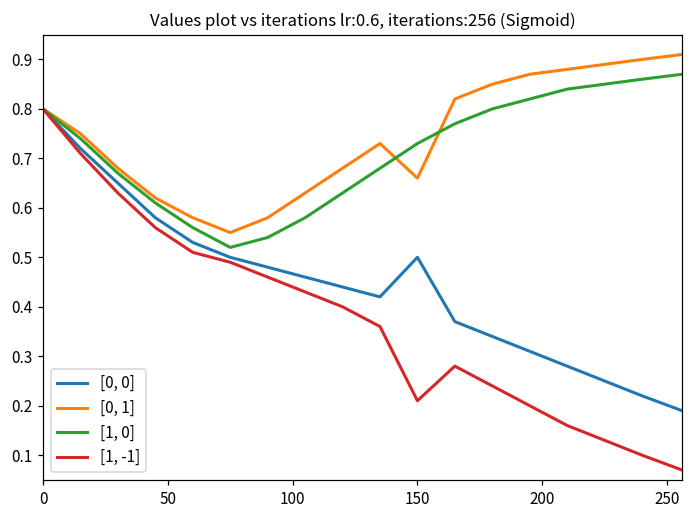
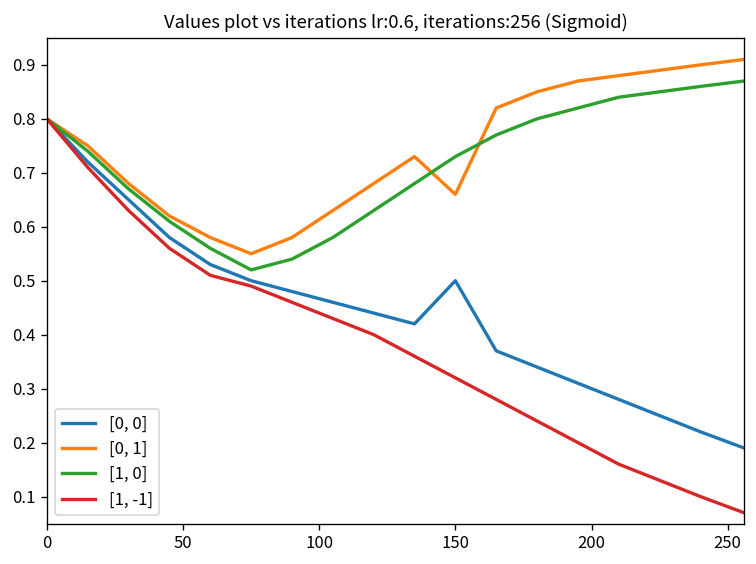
[1, -1], 150: 0.21 -> 0.32
